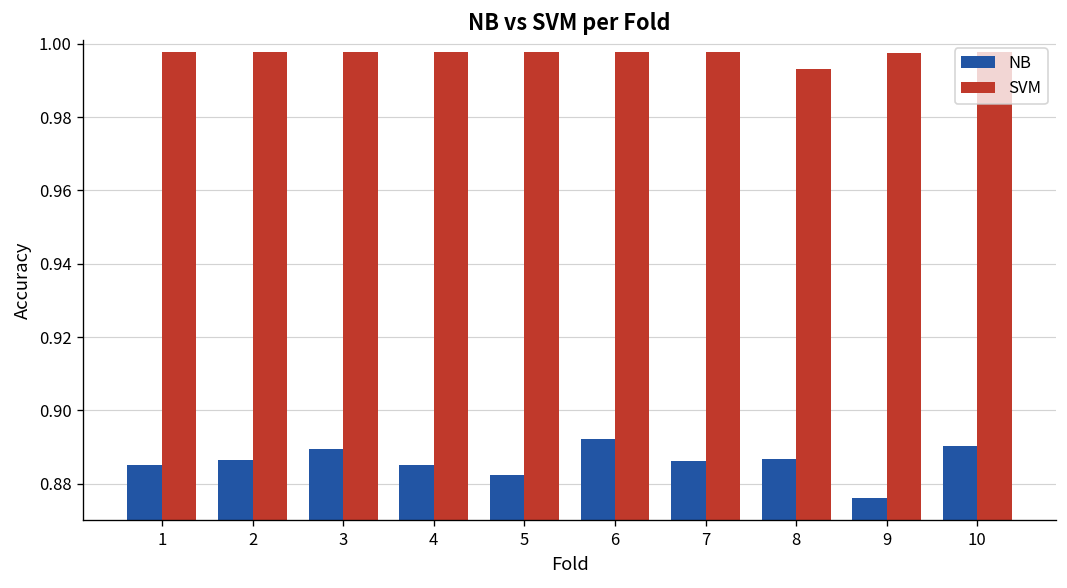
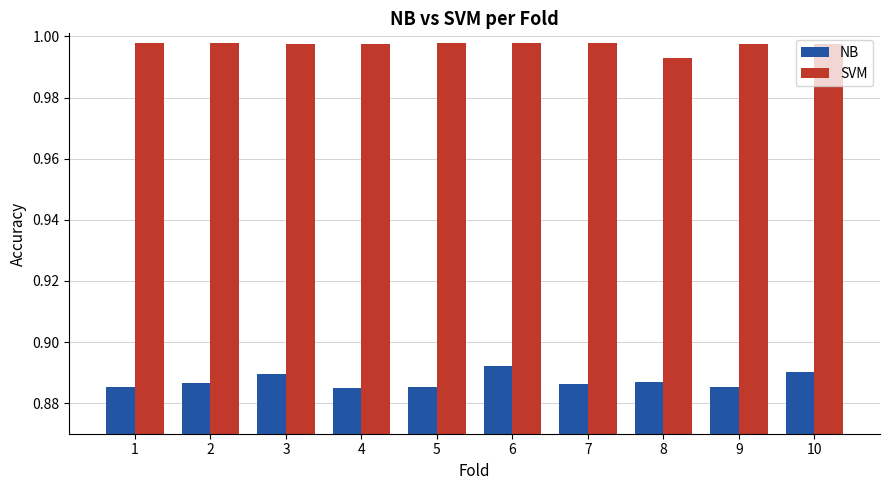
NB, 5: 0.882 -> 0.885
NB, 9: 0.876 -> 0.885
